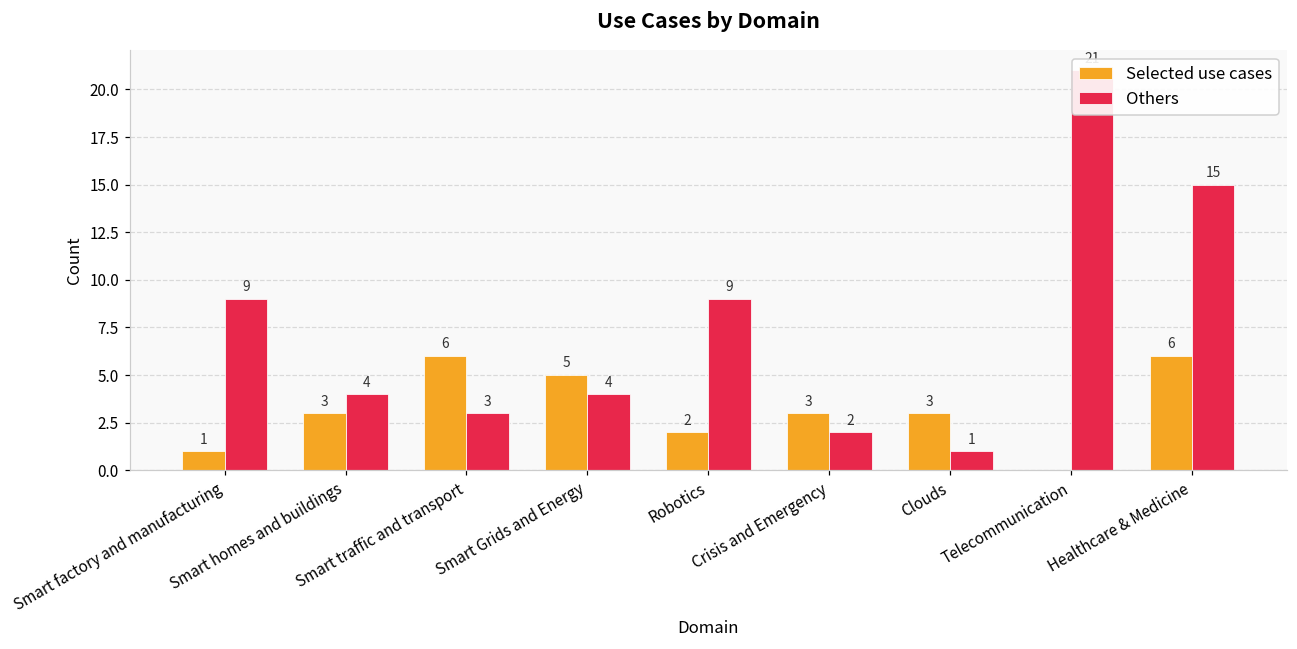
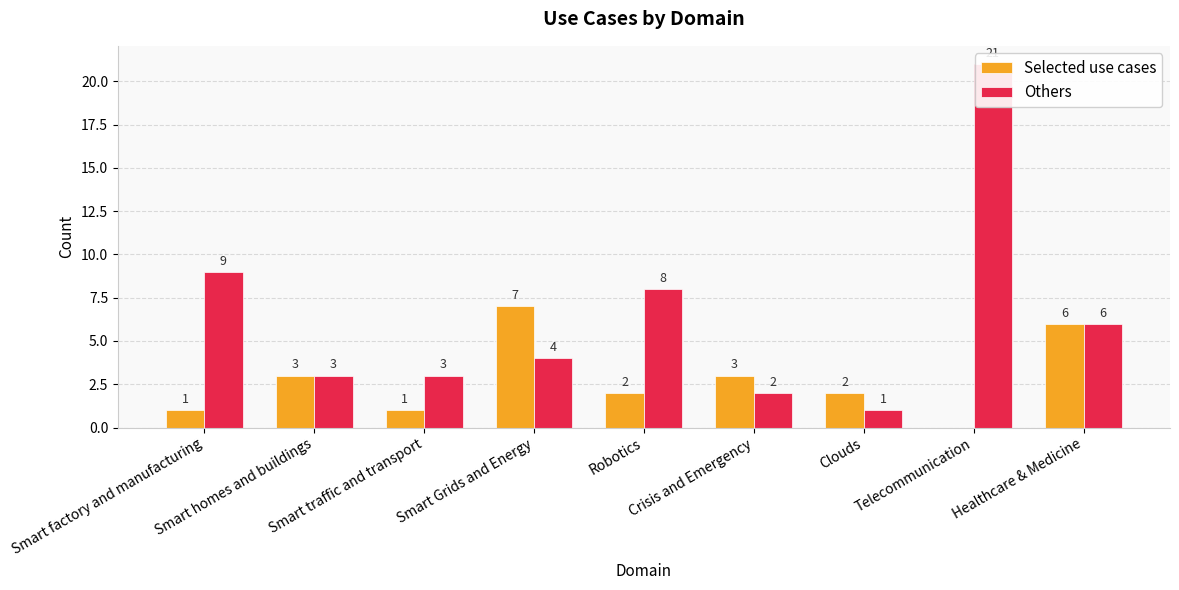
Others, Smart homes and buildings: 4 -> 3
Selected use cases, Smart traffic and transport: 6 -> 1
Selected use cases, Smart Grids and Energy: 5 -> 7
Others, Robotics: 9 -> 8
Selected use cases, Clouds: 3 -> 2
Others, Healthcare & Medicine: 15 -> 6
